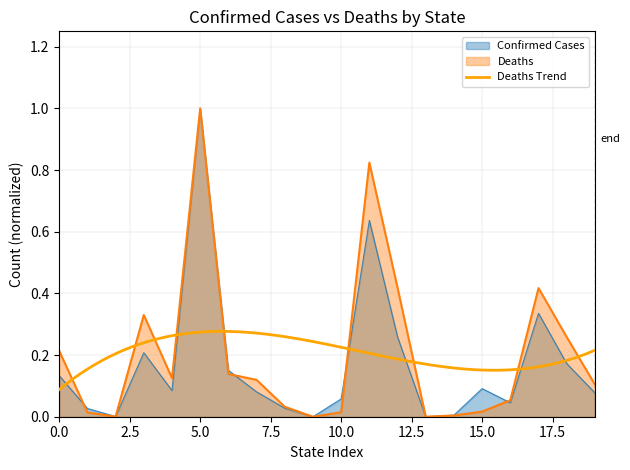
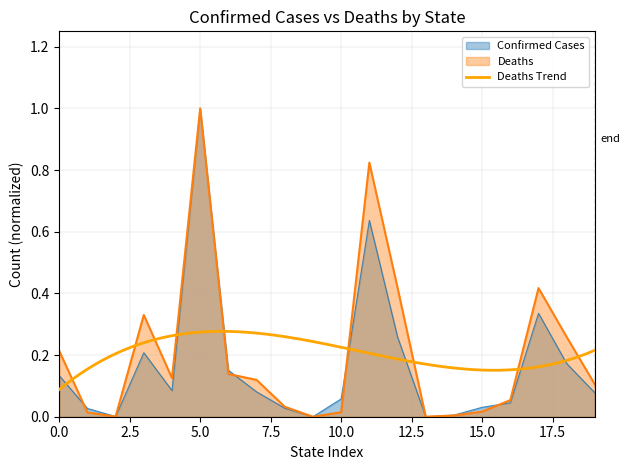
Confirmed Cases, 15.0: 0.09 -> 0.03
